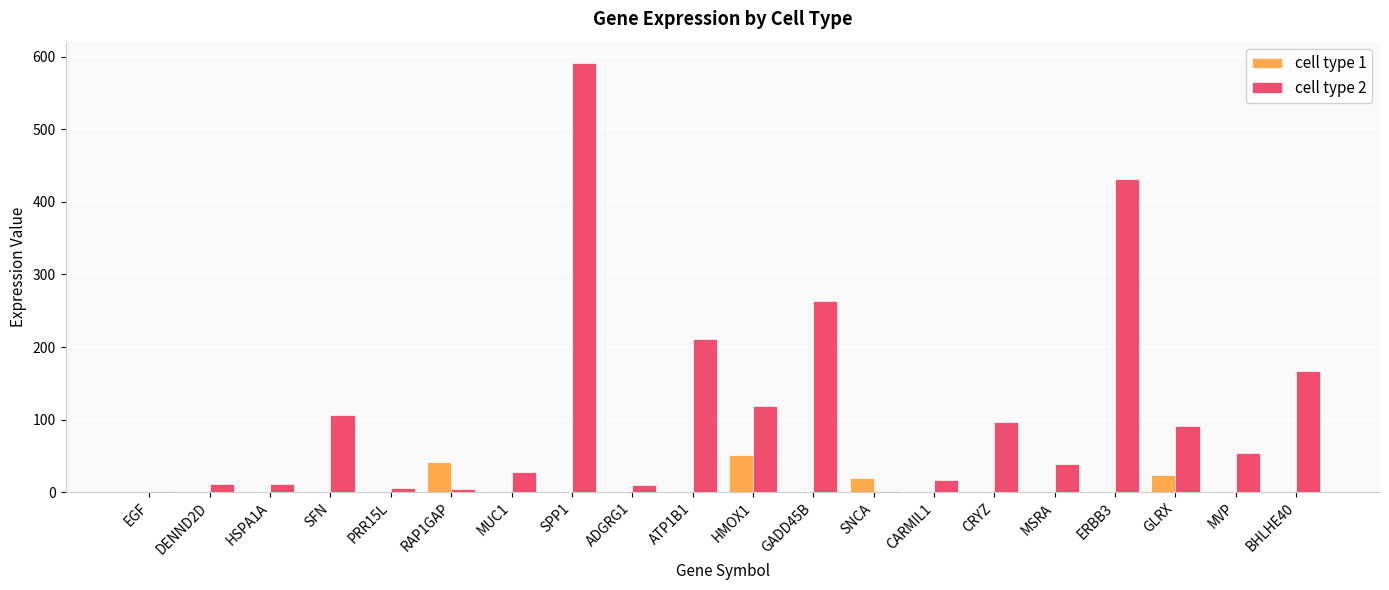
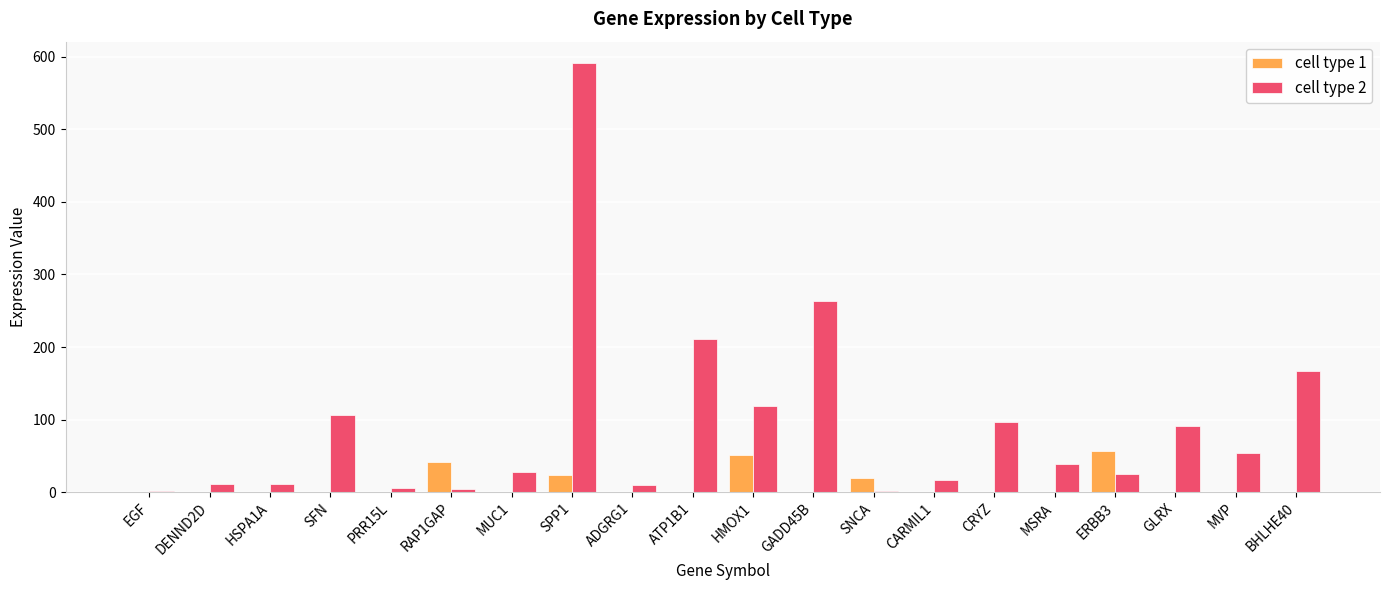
cell type 1, SPP1: 0 -> 20
cell type 1, ERBB3: 0 -> 60
cell type 2, ERBB3: 430 -> 30
cell type 1, GLRX: 20 -> 0
